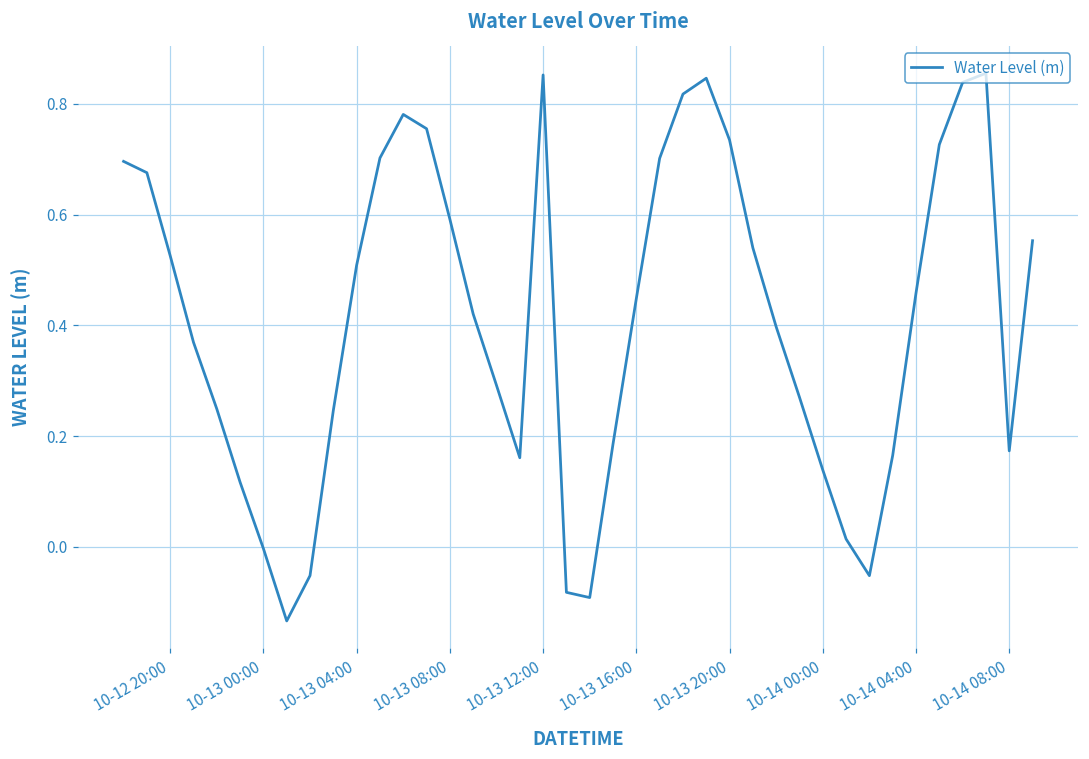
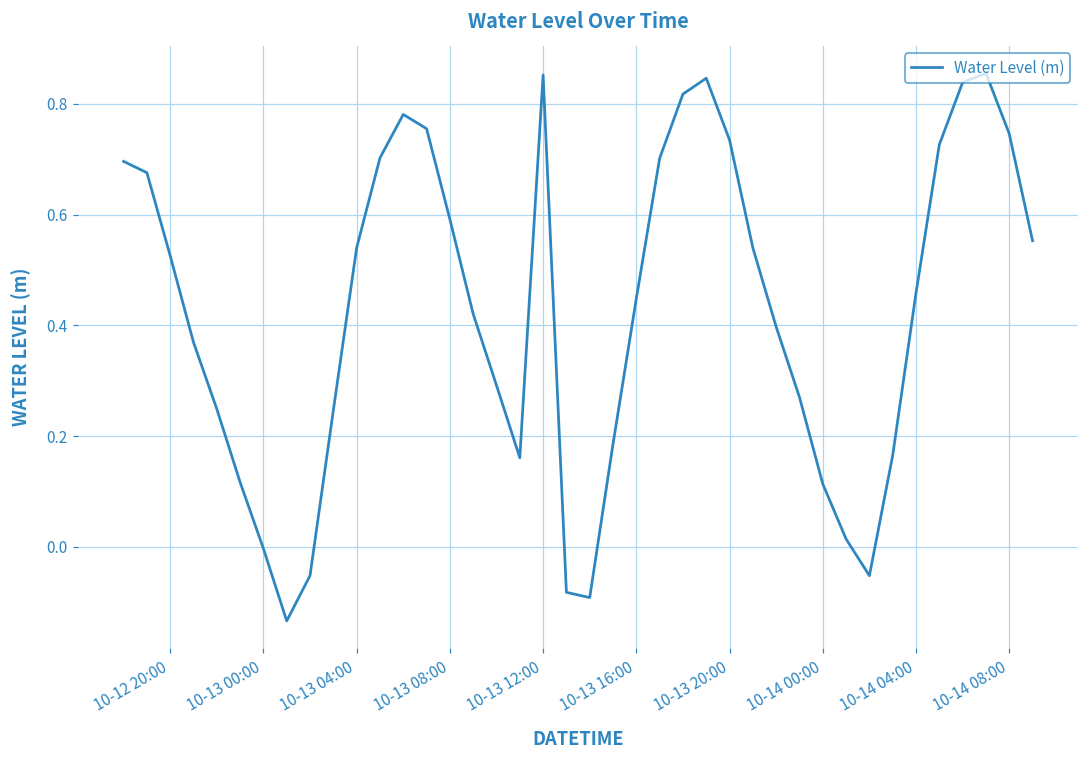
10-13 04:00: 0.51 -> 0.54
10-14 00:00: 0.14 -> 0.11
10-14 08:00: 0.17 -> 0.75
